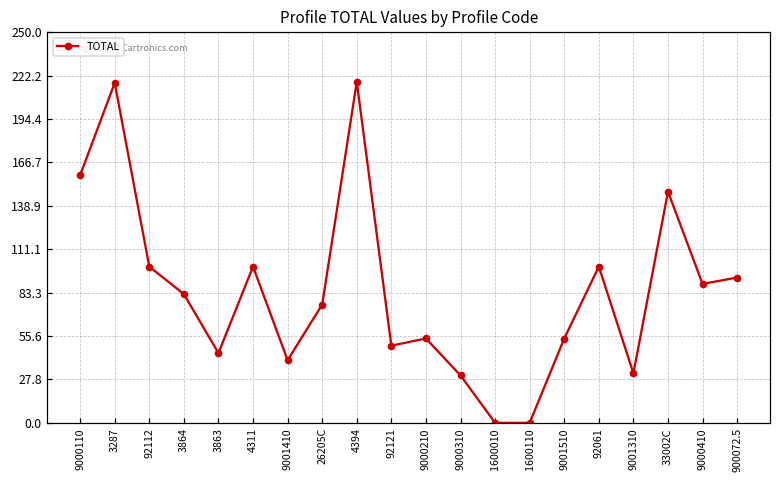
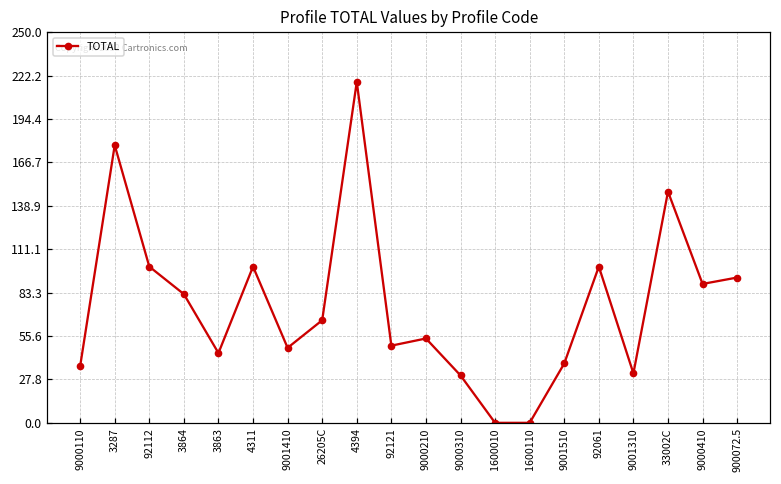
9000110: 159 -> 36
3287: 218 -> 178
9001410: 40 -> 48
26205C: 76 -> 66
9001510: 54 -> 38
